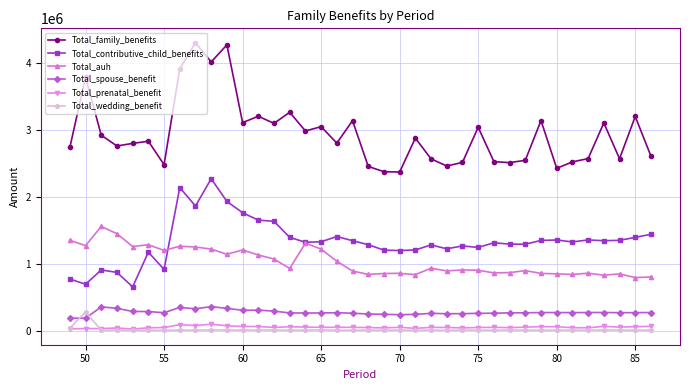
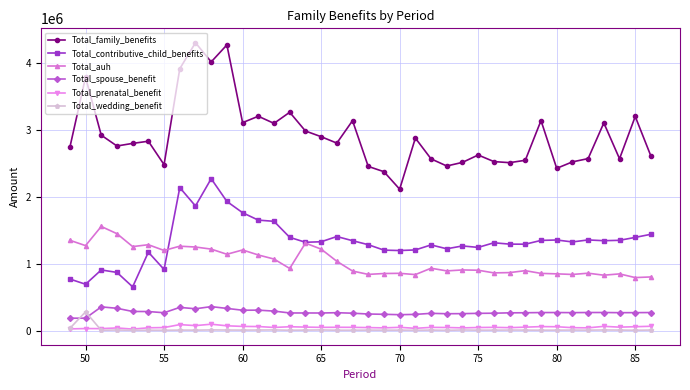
Total_family_benefits, 65: 3000000 -> 2900000
Total_family_benefits, 70: 2400000 -> 2100000
Total_family_benefits, 75: 3000000 -> 2600000
